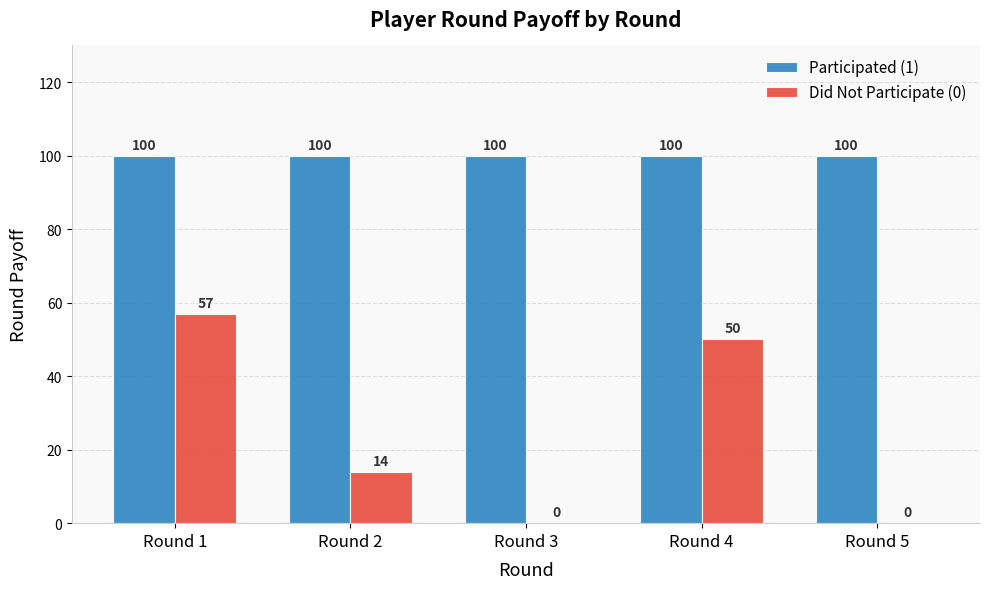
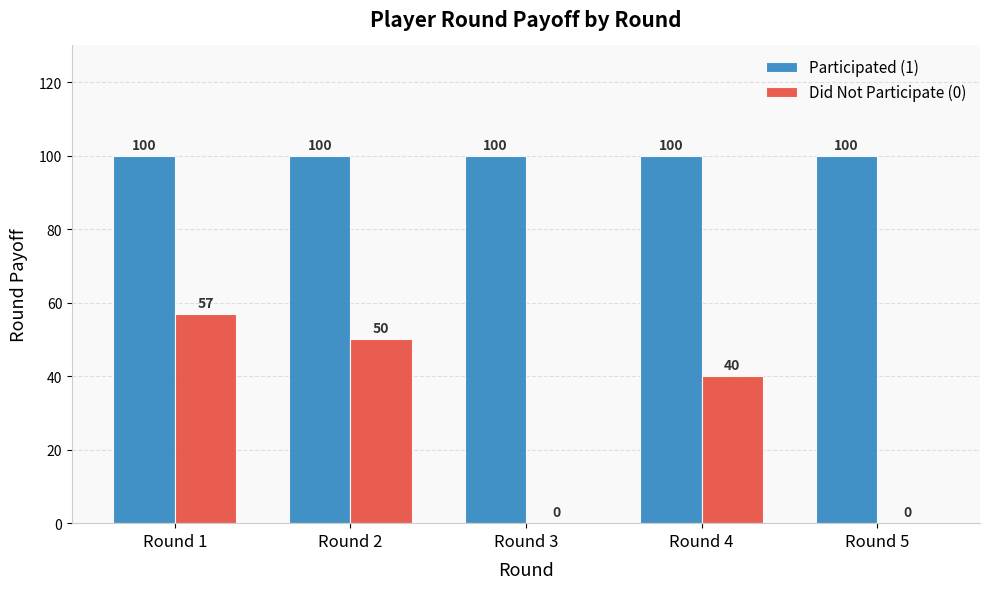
Did Not Participate (0), Round 2: 14 -> 50
Did Not Participate (0), Round 4: 50 -> 40
